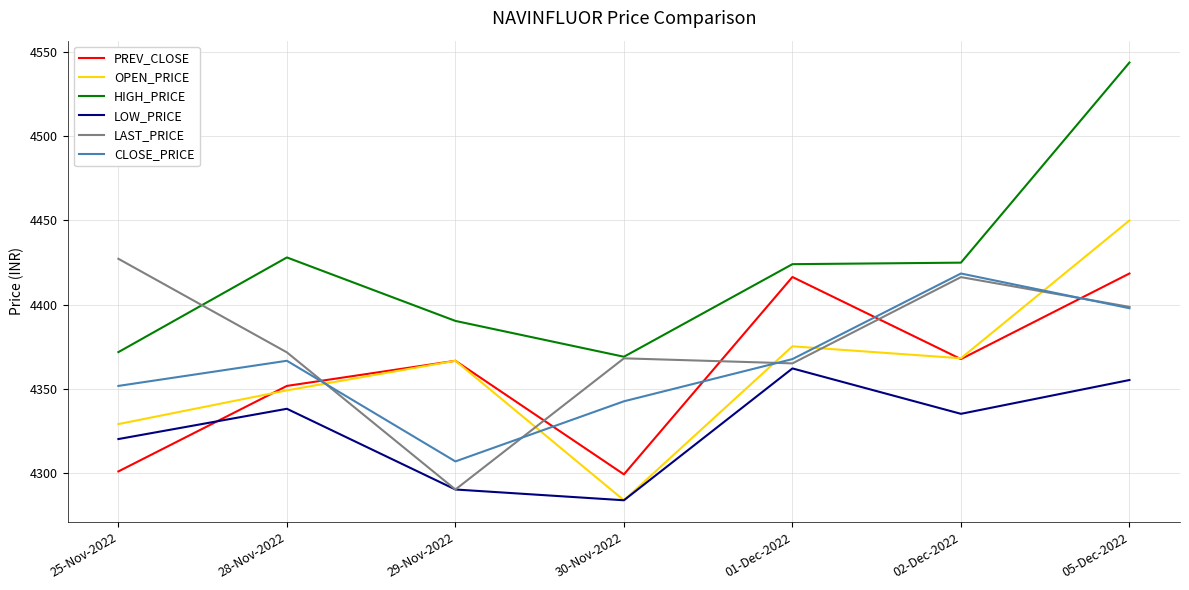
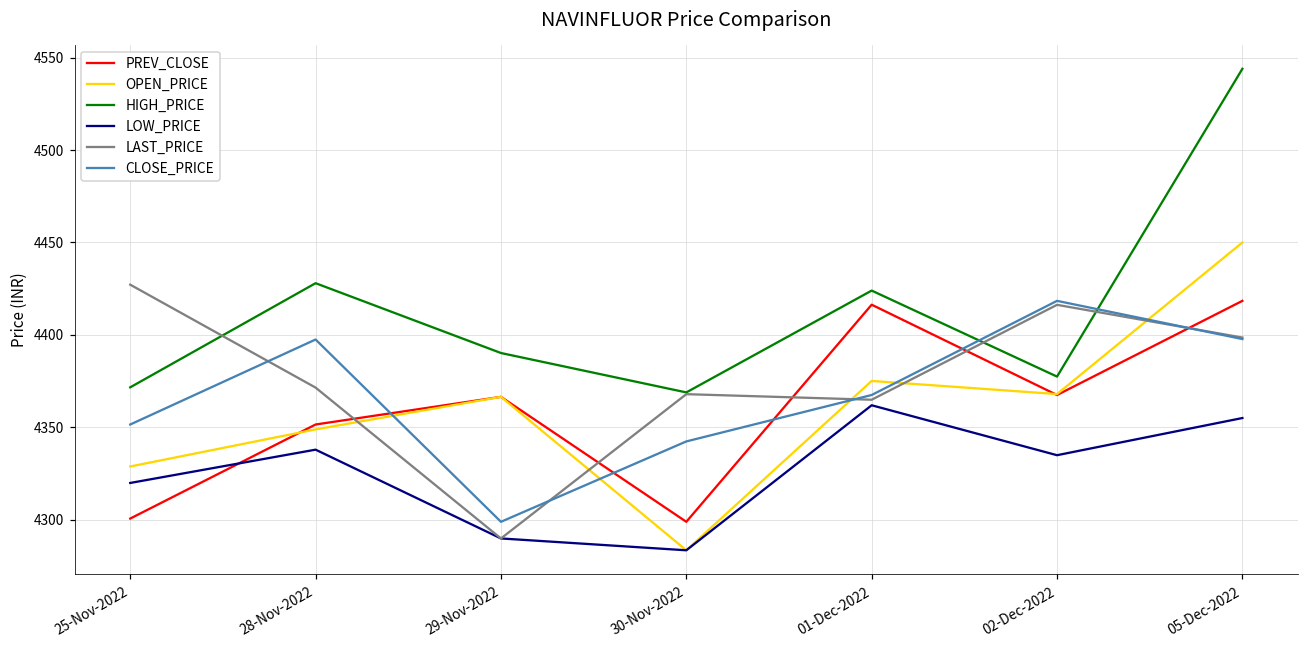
CLOSE_PRICE, 28-Nov-2022: 4367 -> 4398
CLOSE_PRICE, 29-Nov-2022: 4307 -> 4299
HIGH_PRICE, 02-Dec-2022: 4425 -> 4378
